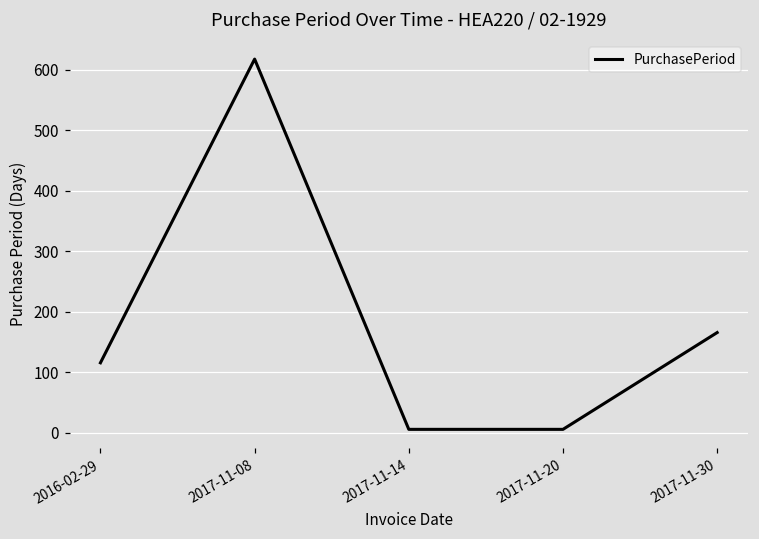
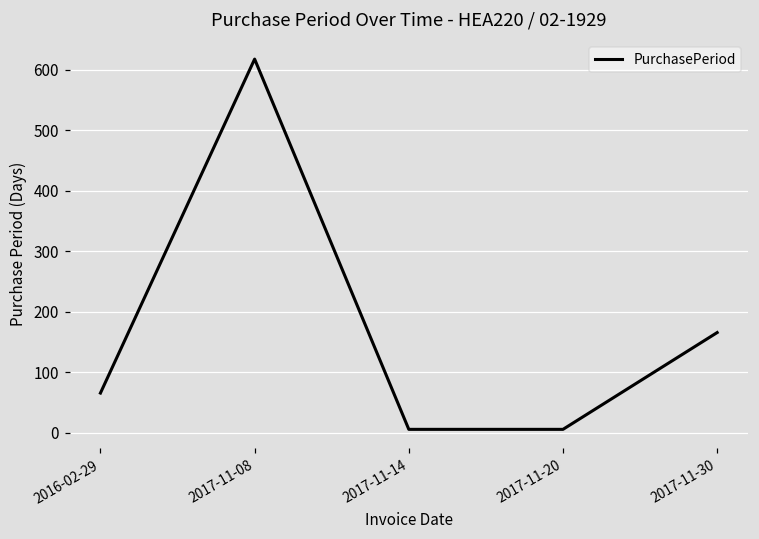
2016-02-29: 120 -> 70
